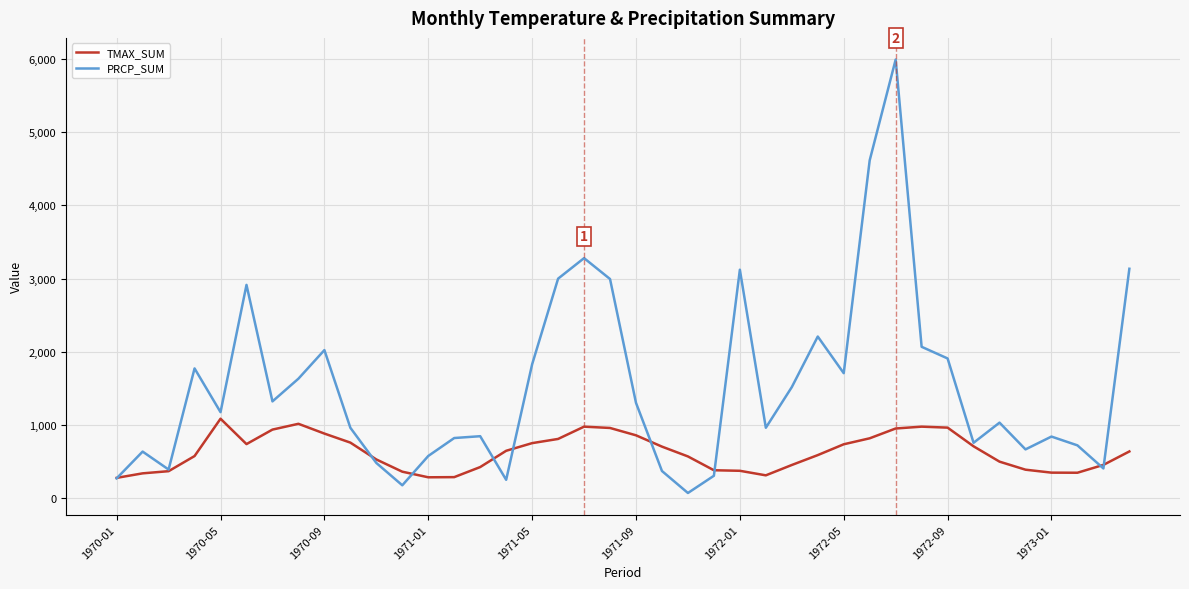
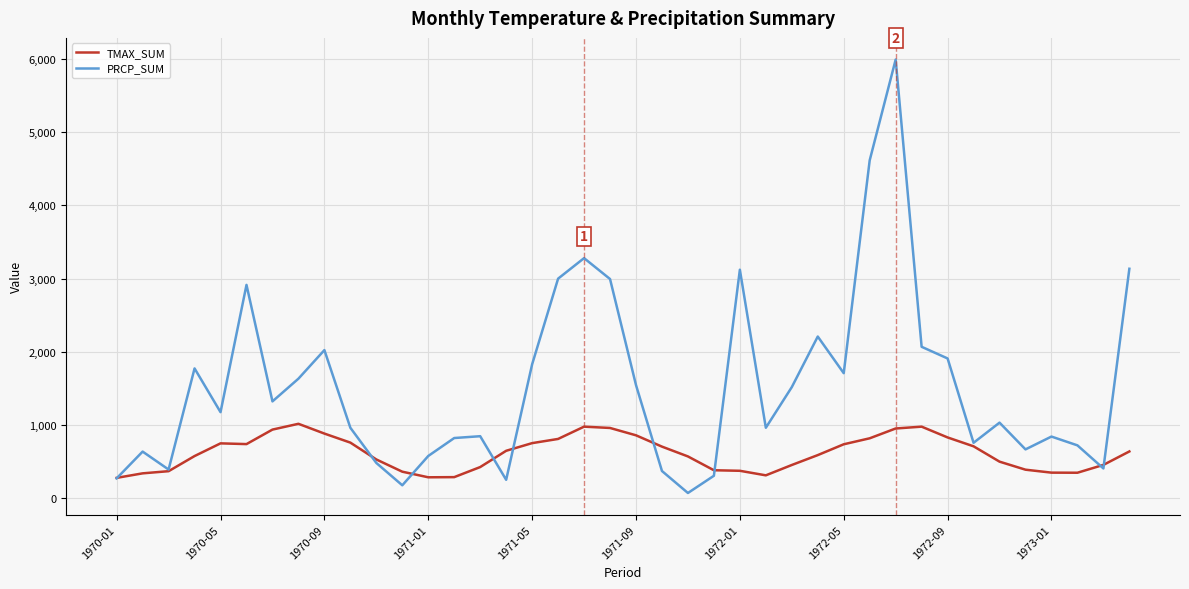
TMAX_SUM, 1970-05: 1,100 -> 800
PRCP_SUM, 1971-09: 1,300 -> 1,500
TMAX_SUM, 1972-09: 1,000 -> 800
